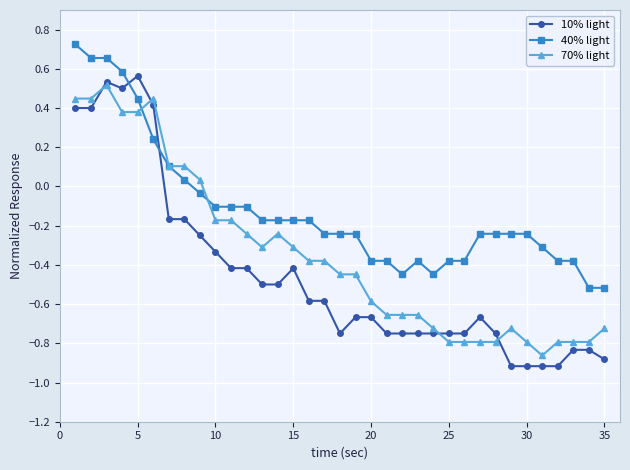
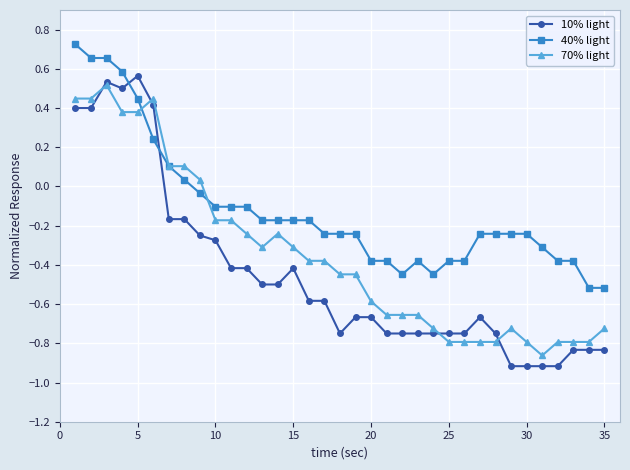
10% light, 10: -0.33 -> -0.27
10% light, 35: -0.88 -> -0.83
